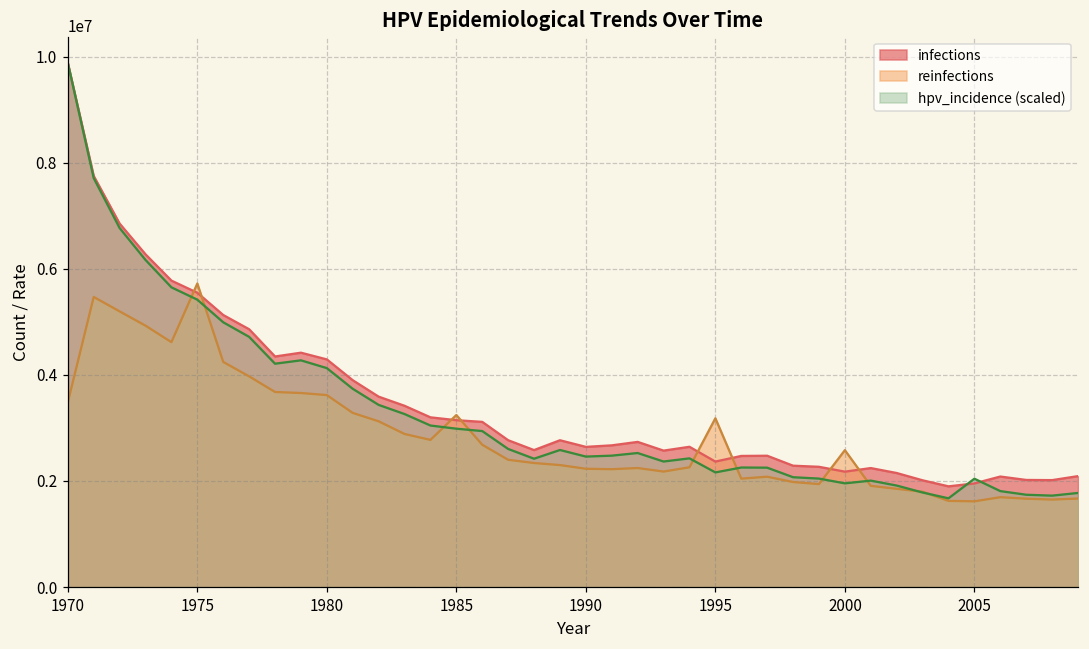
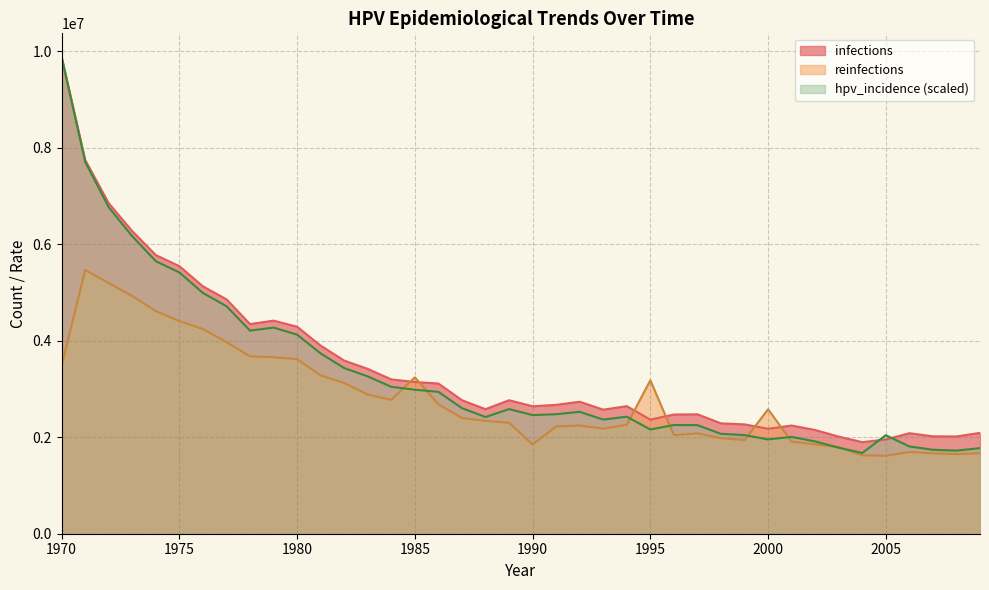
reinfections, 1975: 5700000 -> 4400000
reinfections, 1990: 2200000 -> 1900000
